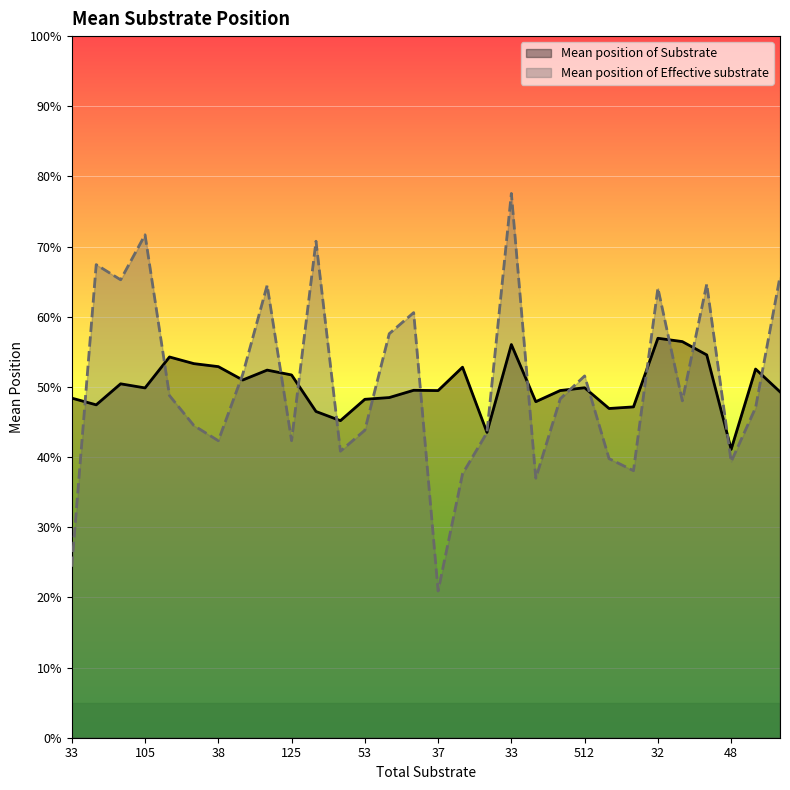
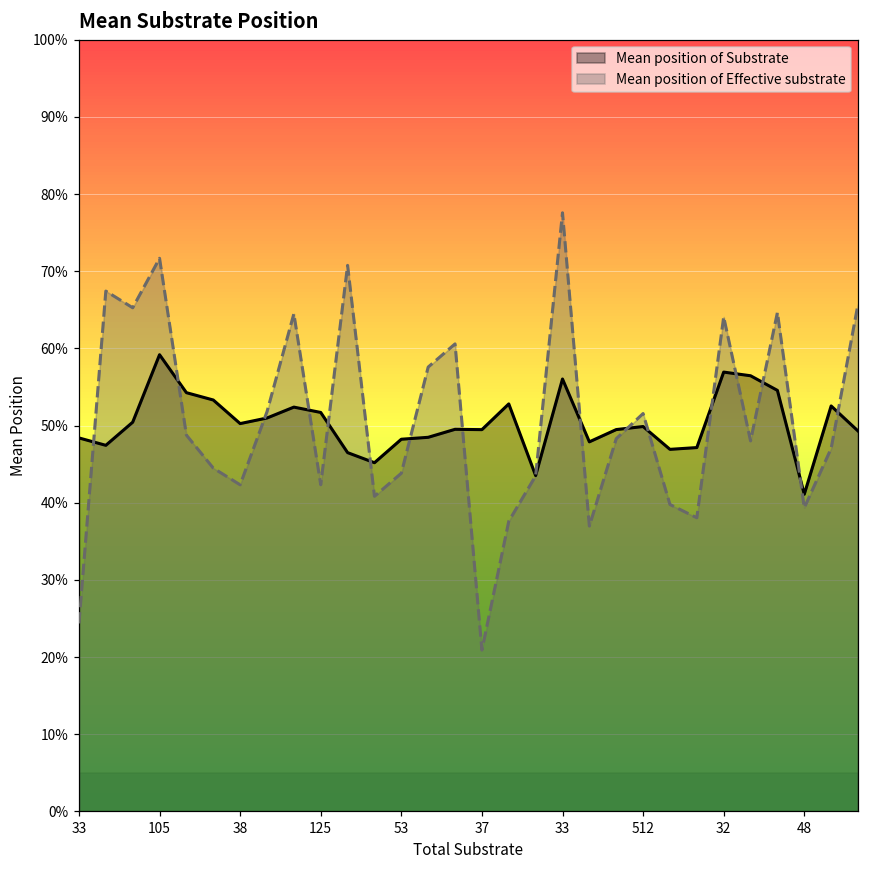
Mean position of Substrate, 105: 50% -> 59%
Mean position of Substrate, 38: 53% -> 50%
